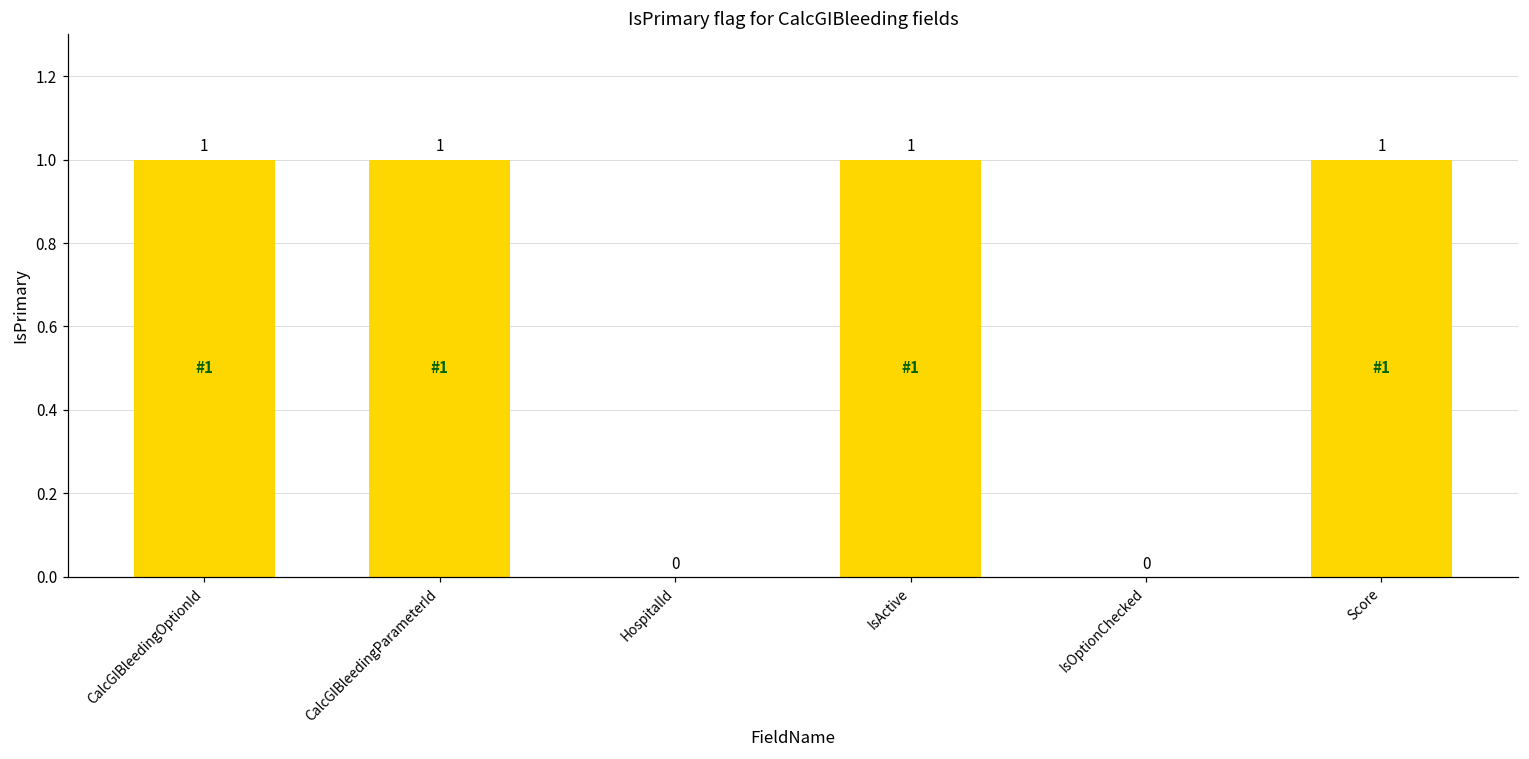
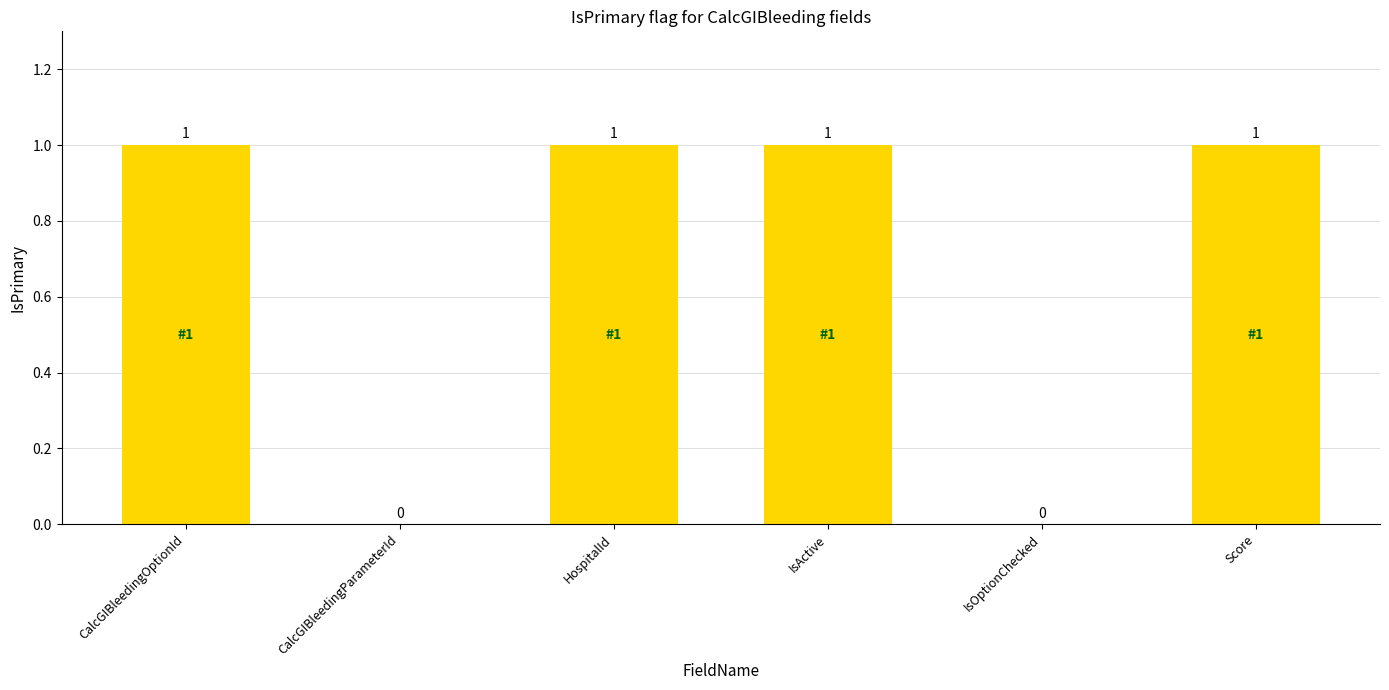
CalcGIBleedingParameterId: 1 -> 0
HospitalId: 0 -> 1
